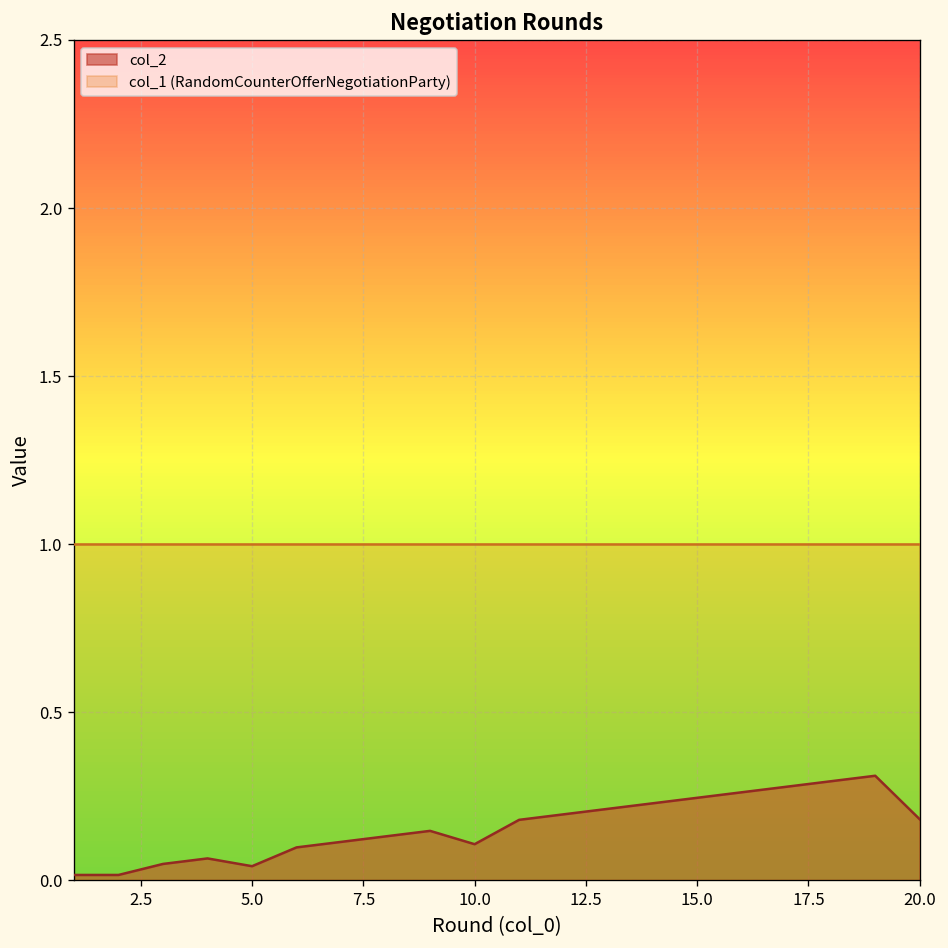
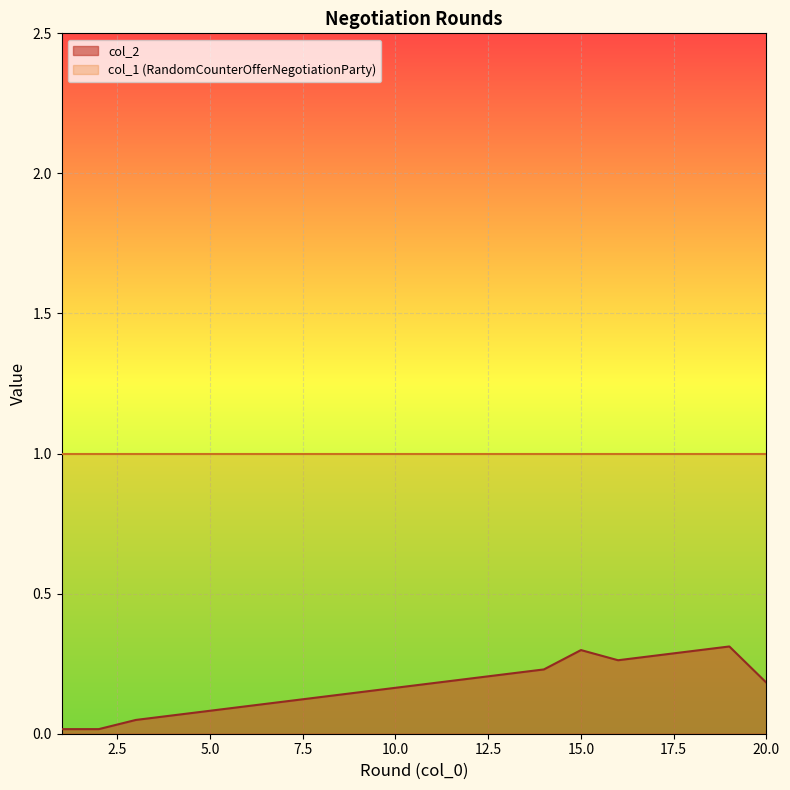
col_2, 5.0: 0.04 -> 0.08
col_2, 10.0: 0.11 -> 0.16
col_2, 15.0: 0.25 -> 0.30
